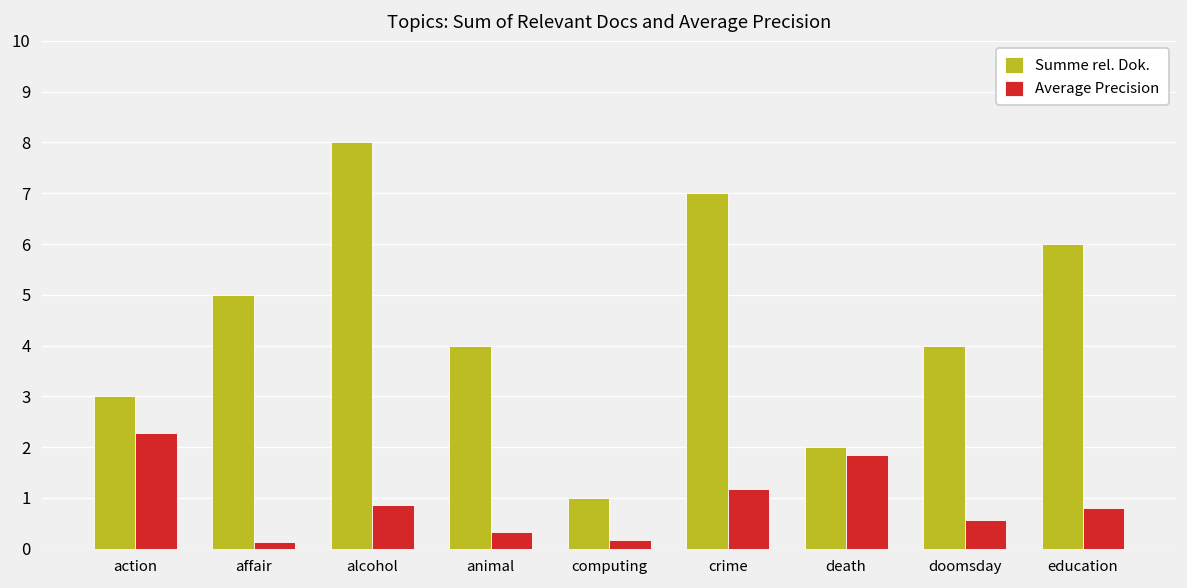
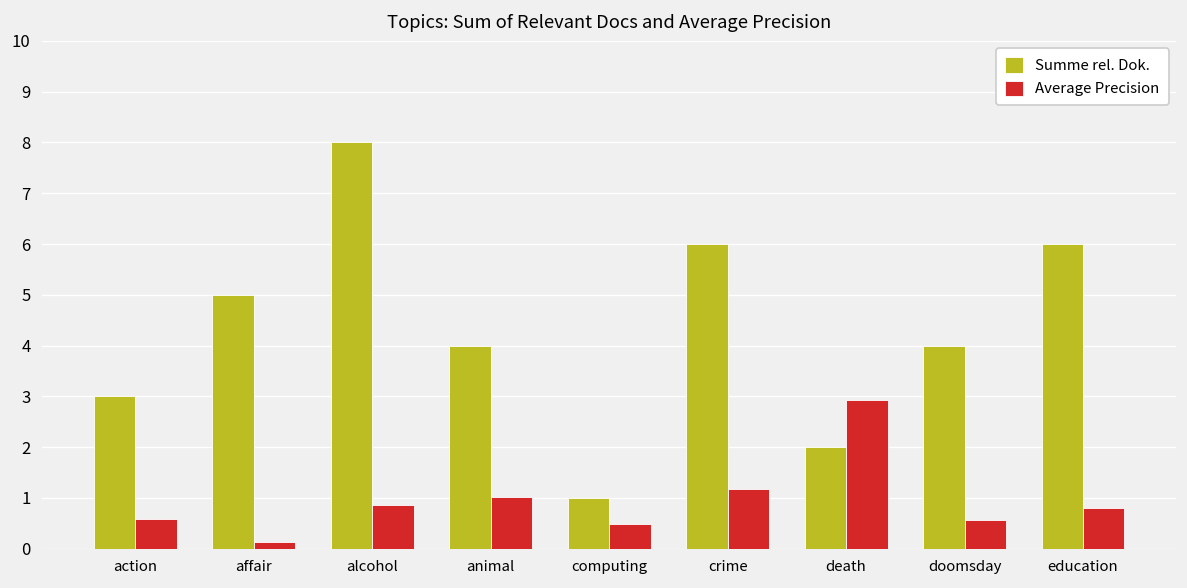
Average Precision, action: 2.3 -> 0.6
Average Precision, animal: 0.3 -> 1.0
Average Precision, computing: 0.2 -> 0.5
Summe rel. Dok., crime: 7 -> 6
Average Precision, death: 1.9 -> 2.9
